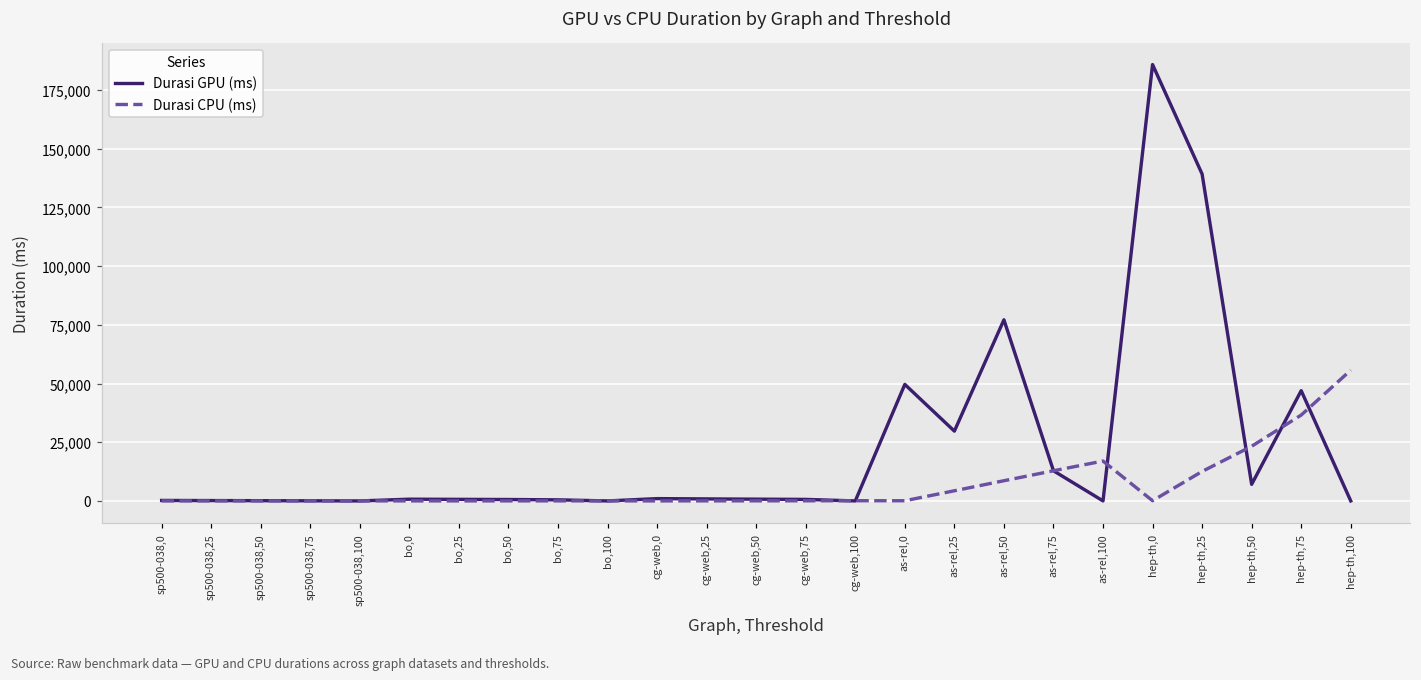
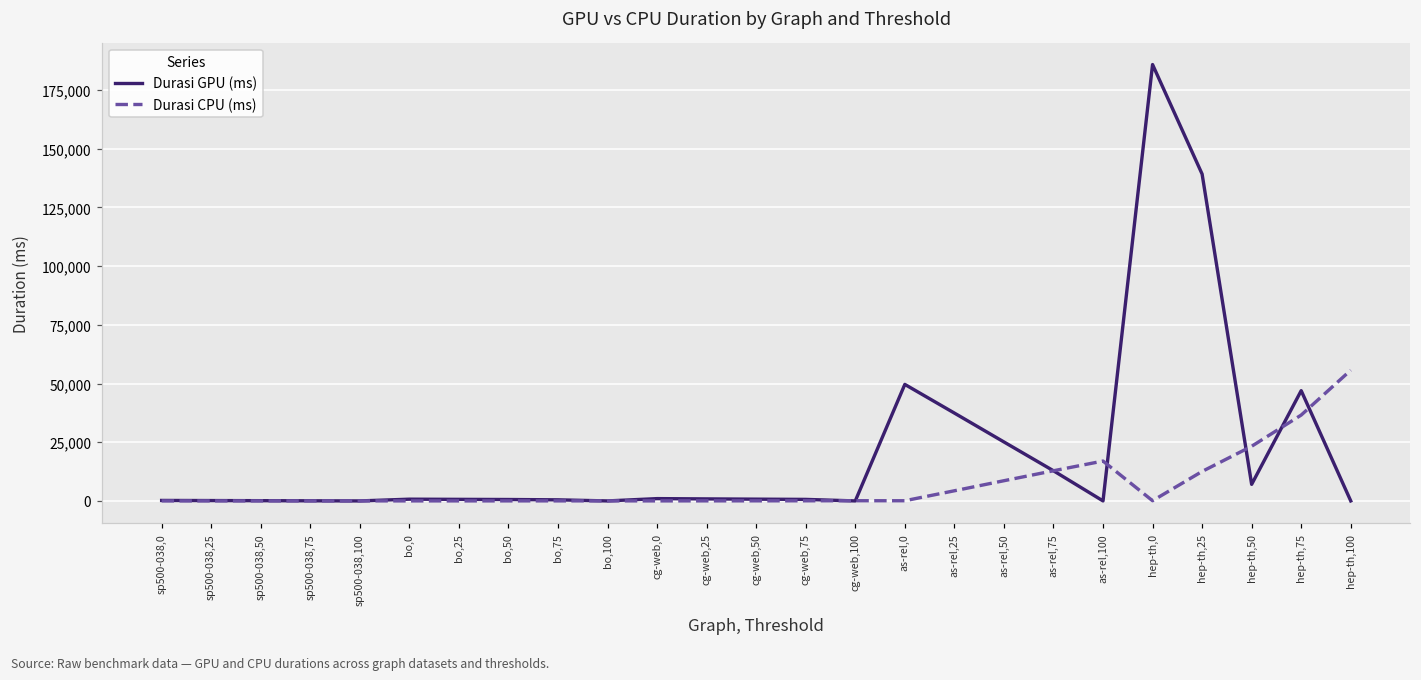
Durasi GPU (ms), as-rel,25: 30,000 -> 37,000
Durasi GPU (ms), as-rel,50: 77,000 -> 25,000
